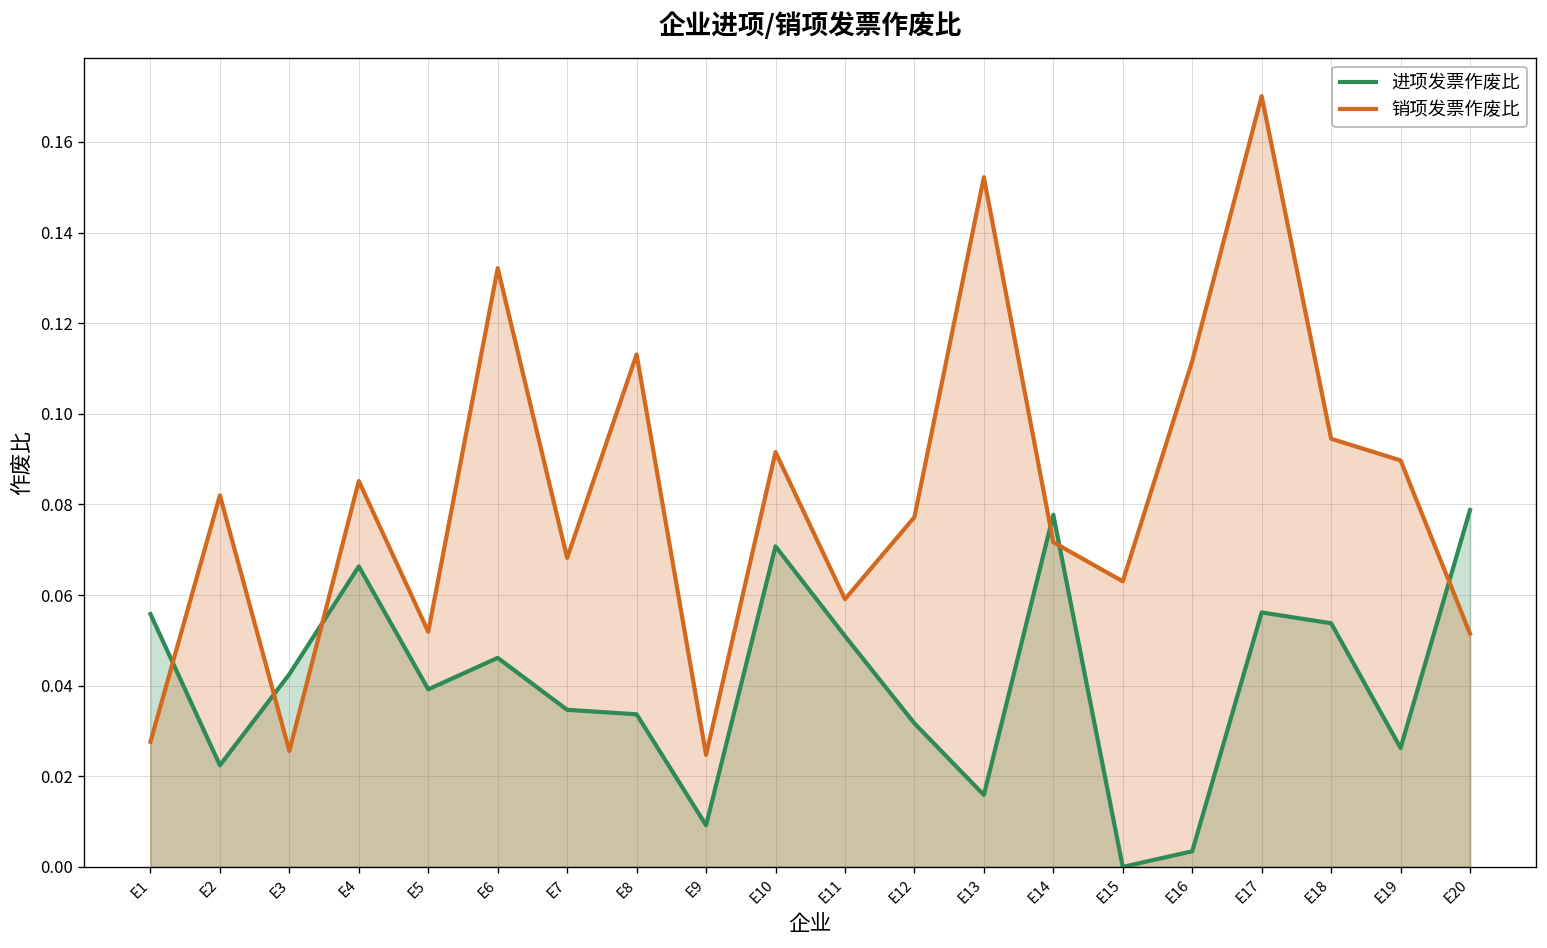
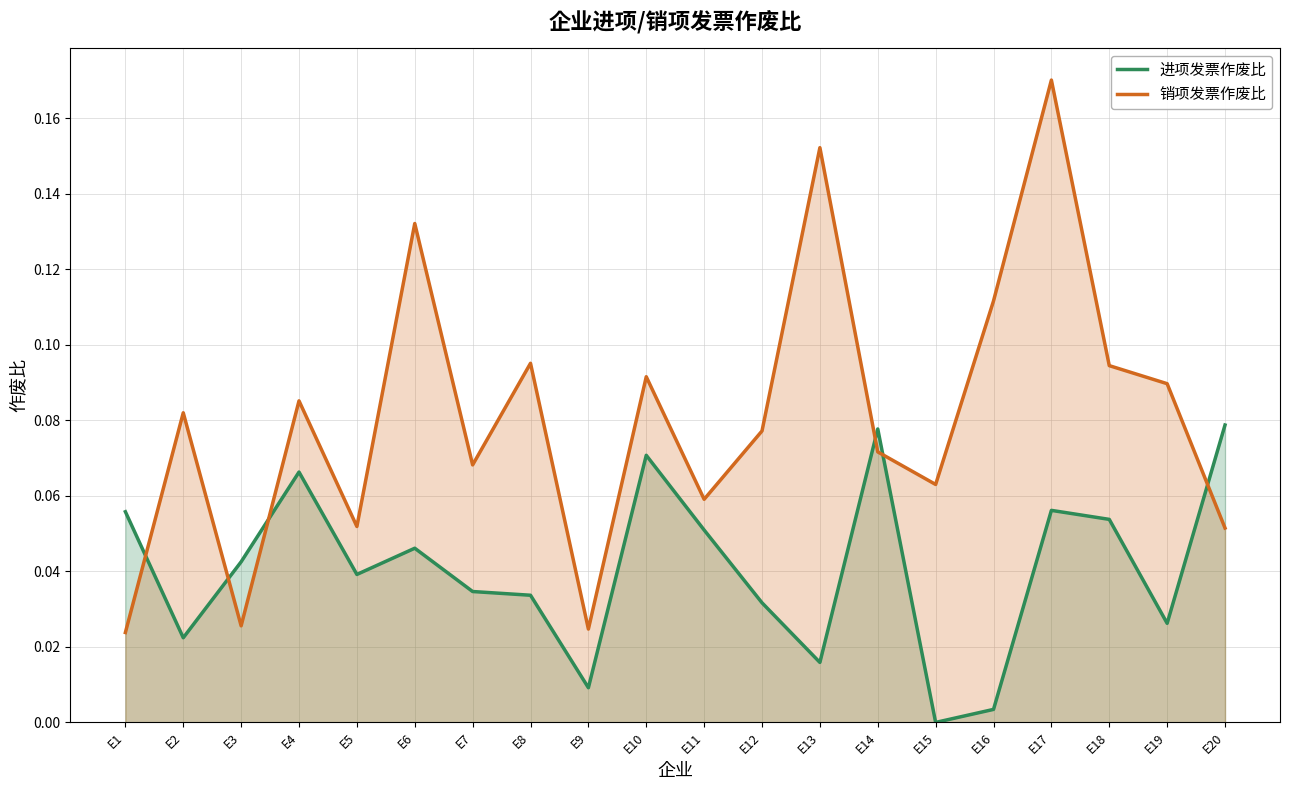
销项发票作废比, E1: 0.028 -> 0.024
销项发票作废比, E8: 0.113 -> 0.095
